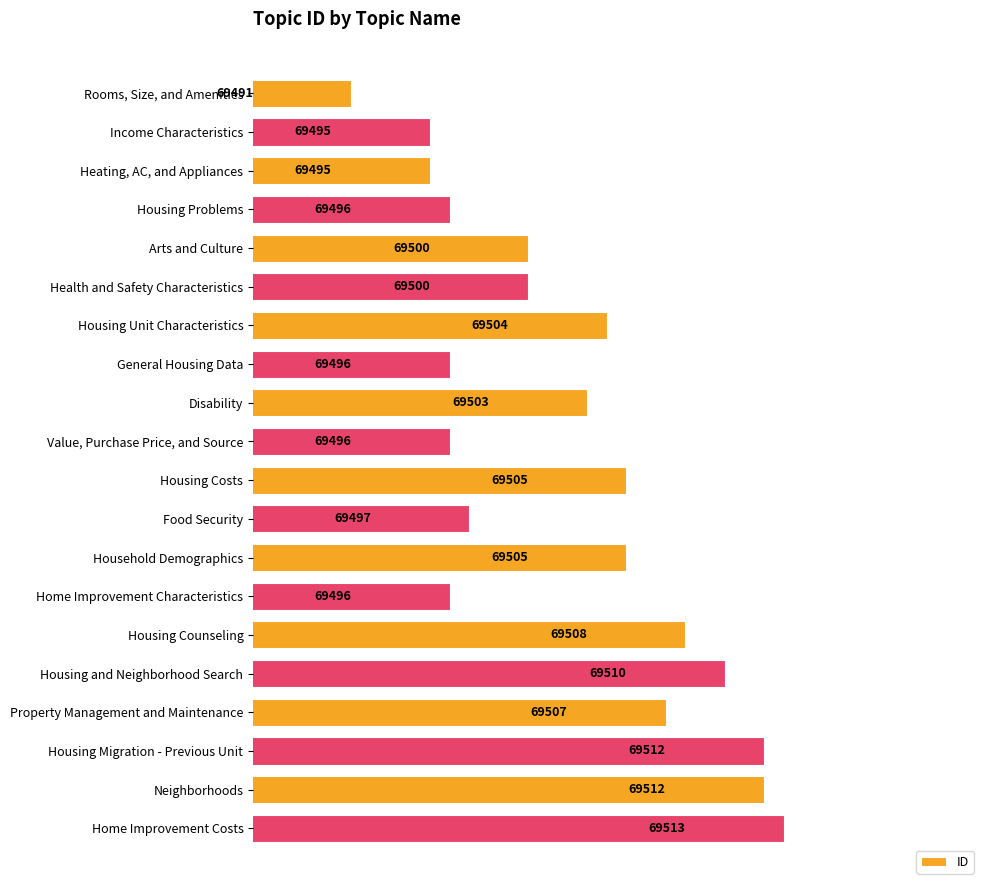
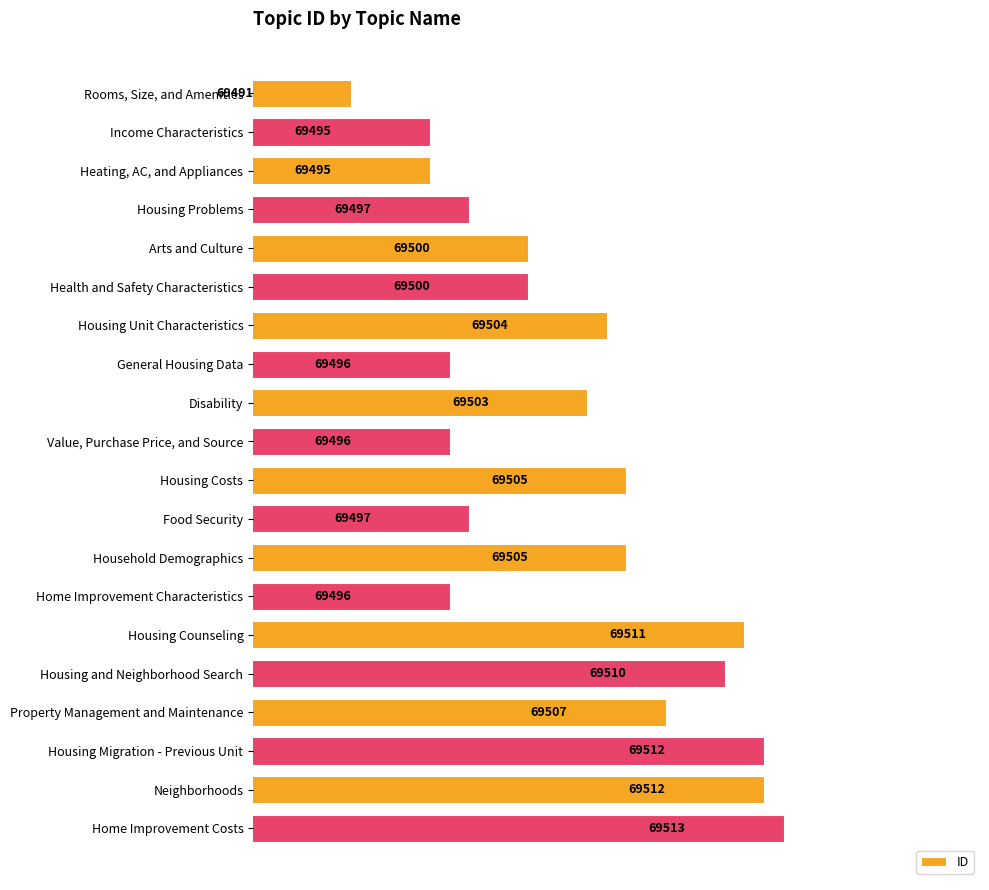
Housing Problems: 69496 -> 69497
Housing Counseling: 69508 -> 69511
